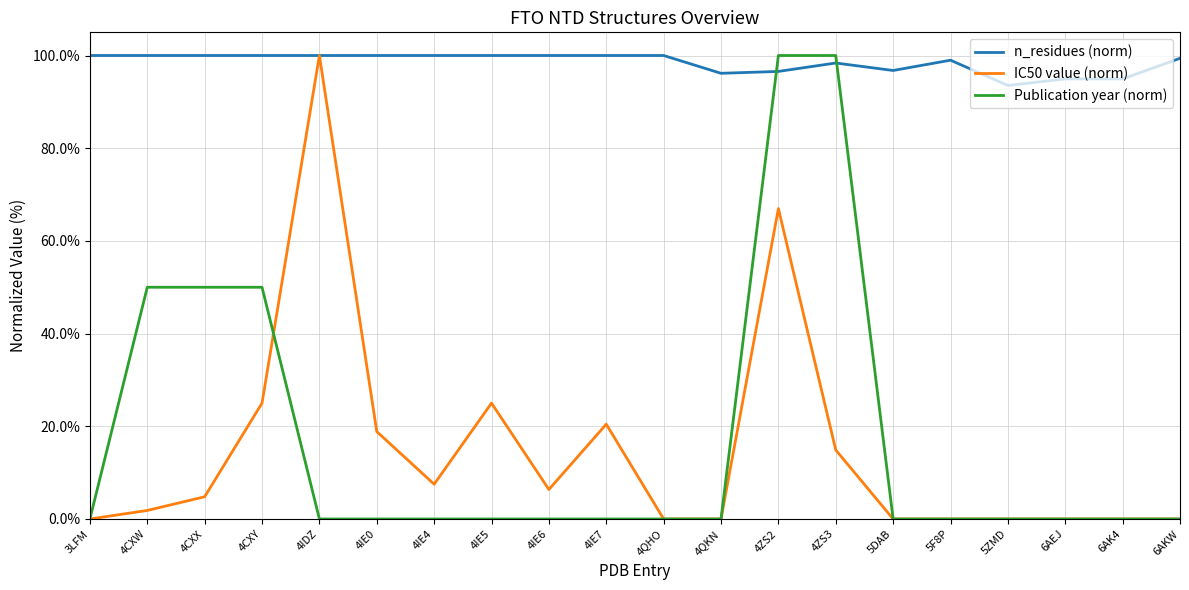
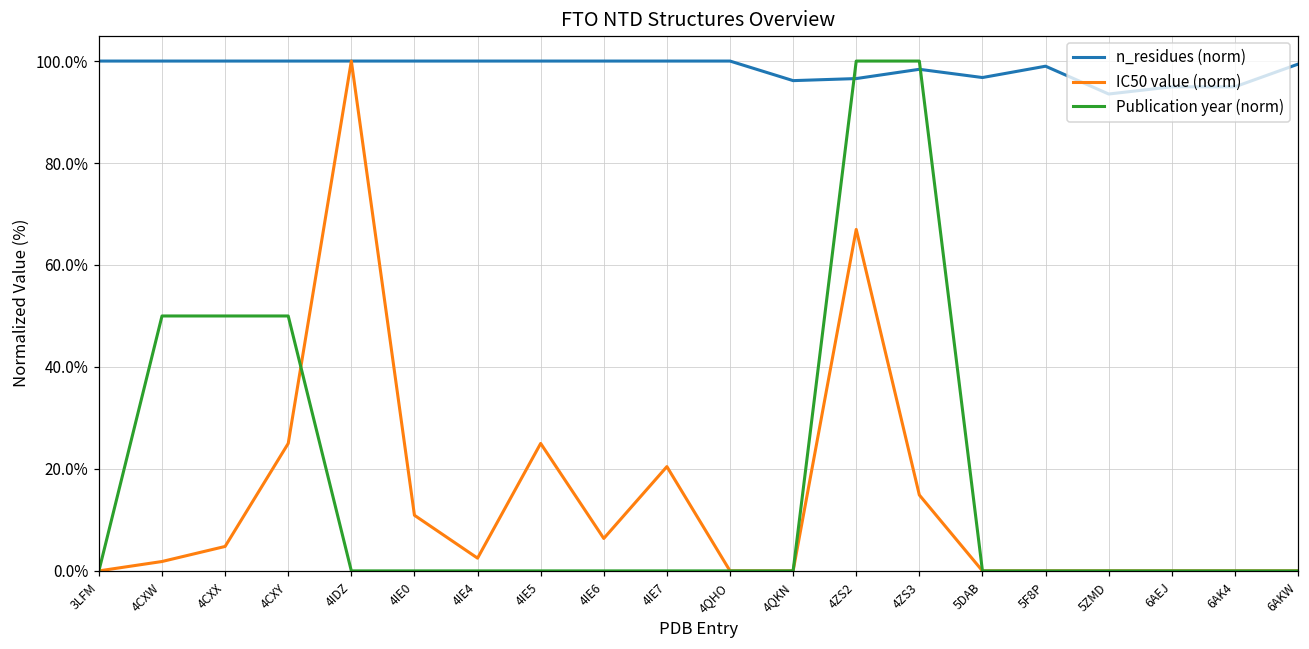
IC50 value (norm), 4IE0: 19% -> 11%
IC50 value (norm), 4IE4: 8% -> 3%
